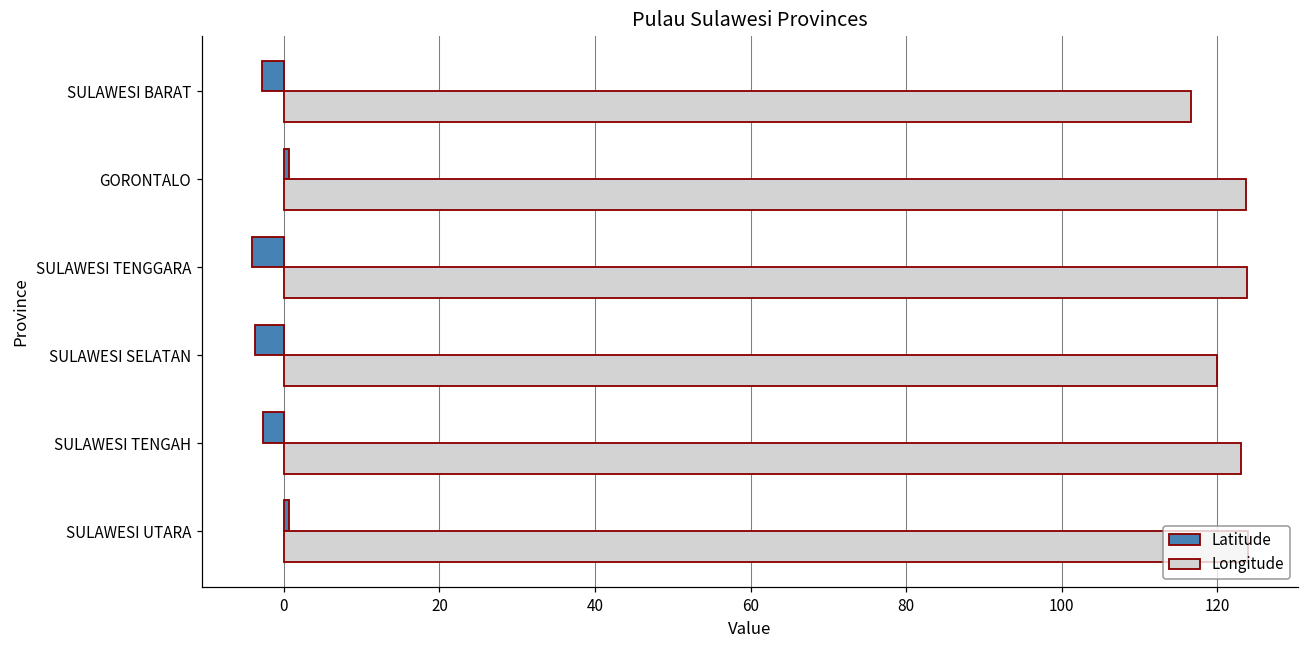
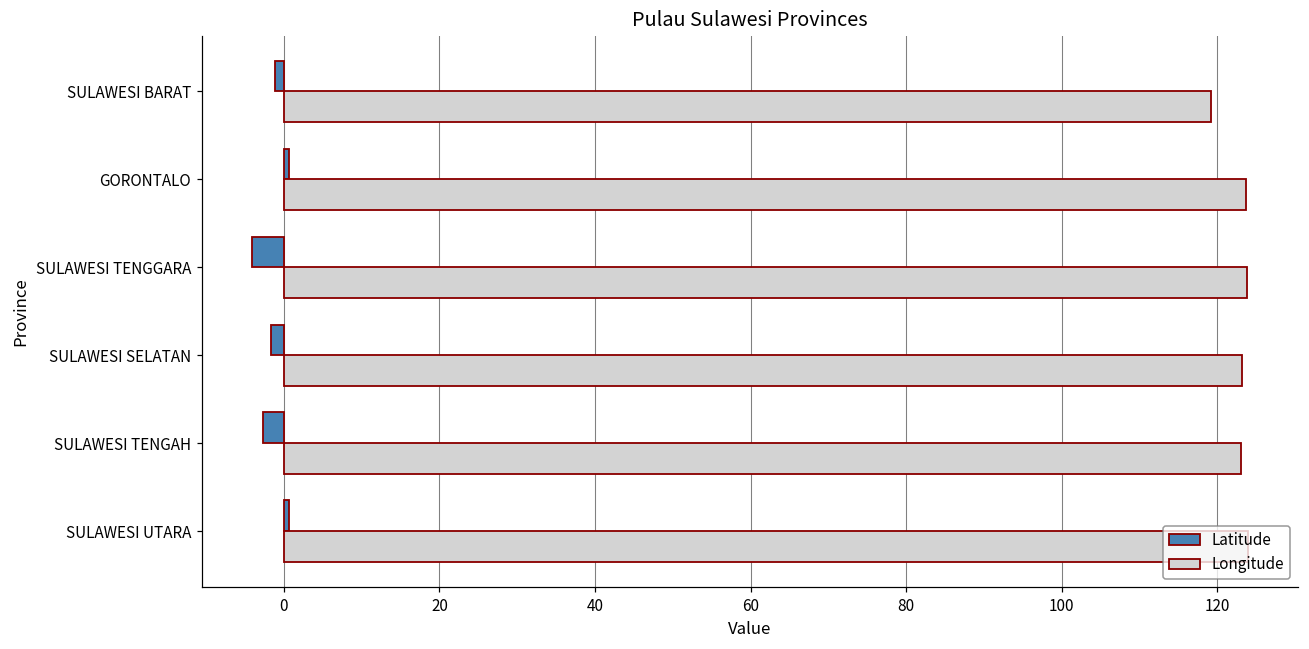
Latitude, SULAWESI BARAT: -3 -> -1
Longitude, SULAWESI BARAT: 117 -> 119
Latitude, SULAWESI SELATAN: -4 -> -2
Longitude, SULAWESI SELATAN: 120 -> 123
